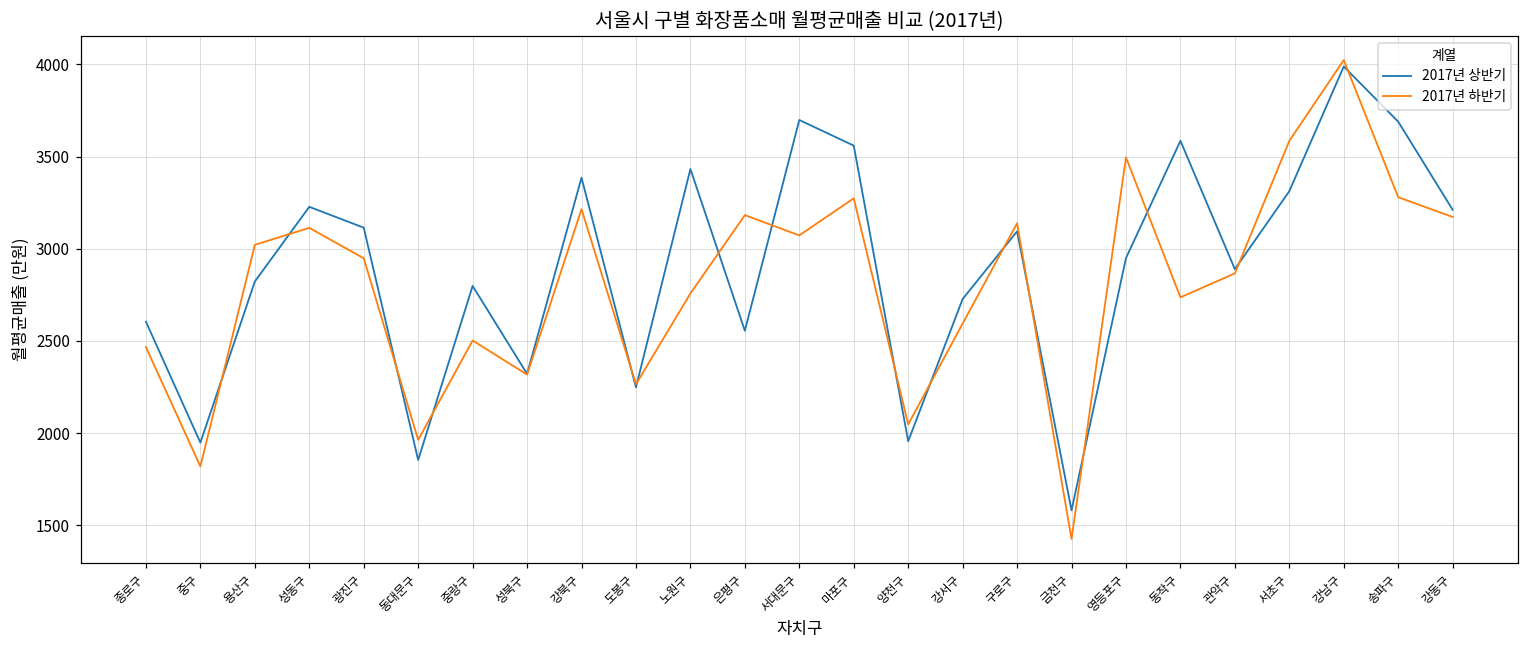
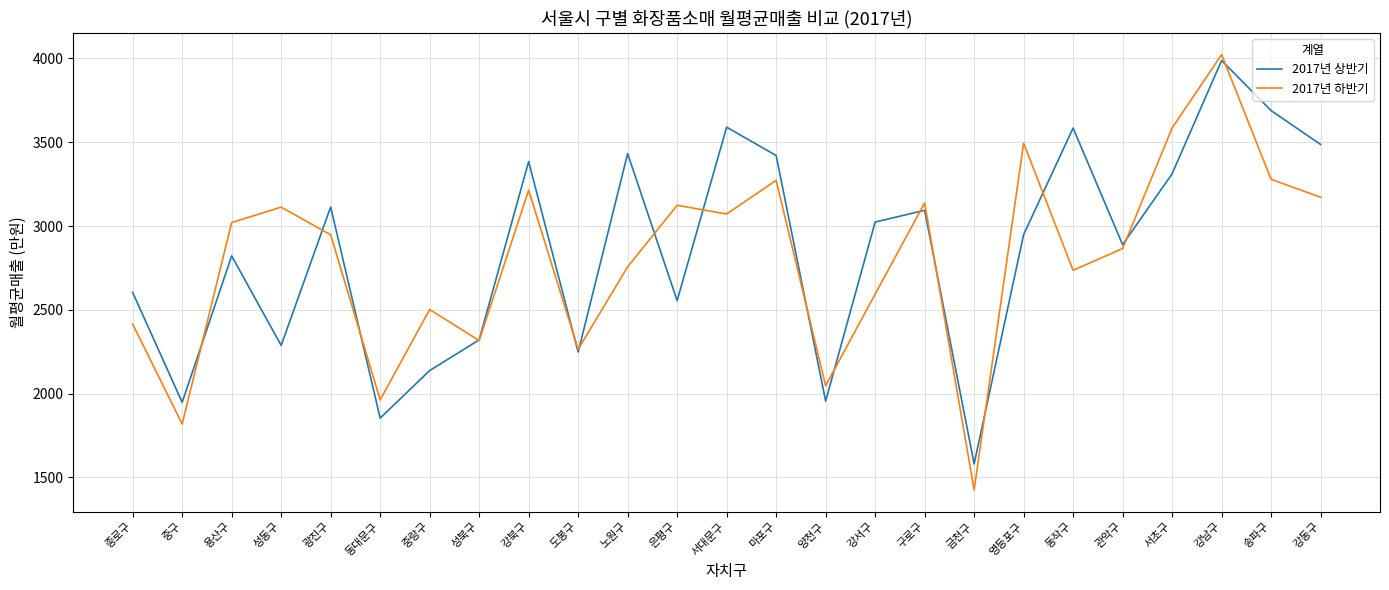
2017년 하반기, 종로구: 2470 -> 2420
2017년 상반기, 성동구: 3230 -> 2290
2017년 상반기, 중랑구: 2800 -> 2140
2017년 하반기, 은평구: 3180 -> 3120
2017년 상반기, 서대문구: 3700 -> 3590
2017년 상반기, 마포구: 3560 -> 3420
2017년 상반기, 강서구: 2730 -> 3020
2017년 상반기, 강동구: 3210 -> 3490
